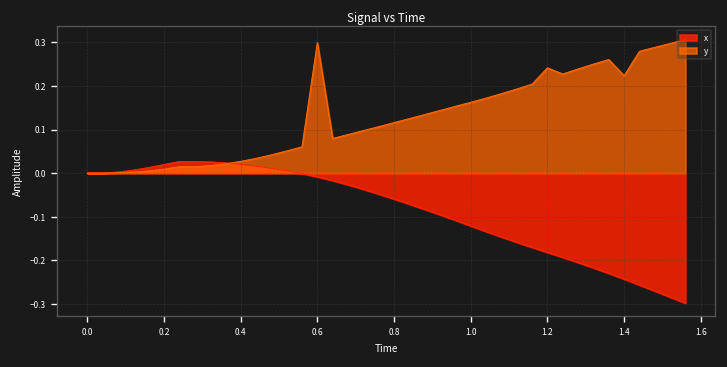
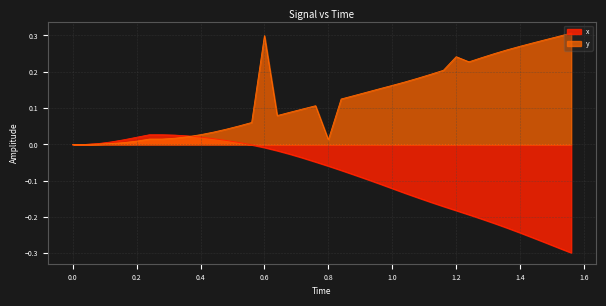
y, 0.8: 0.12 -> 0.01
y, 1.4: 0.22 -> 0.27
